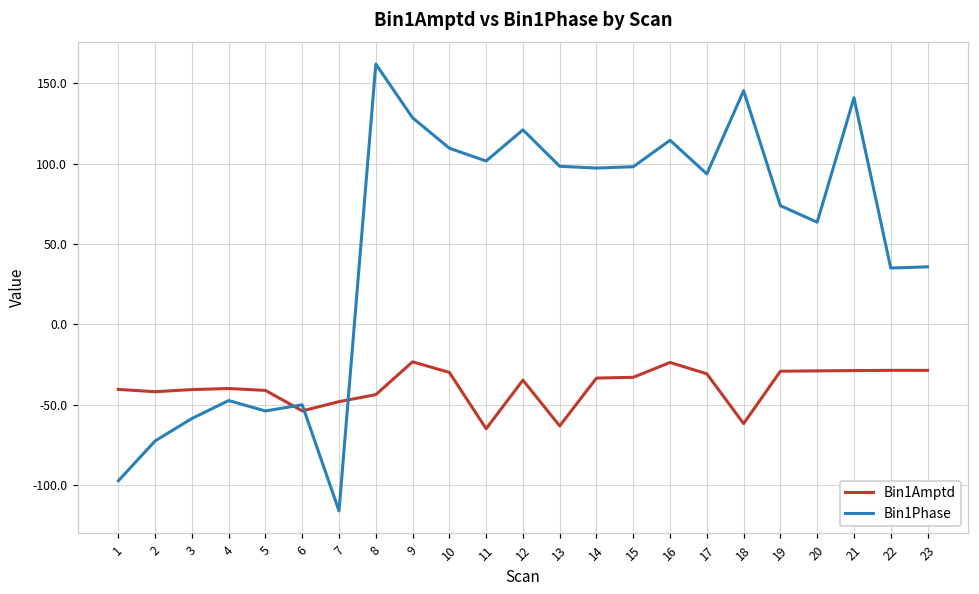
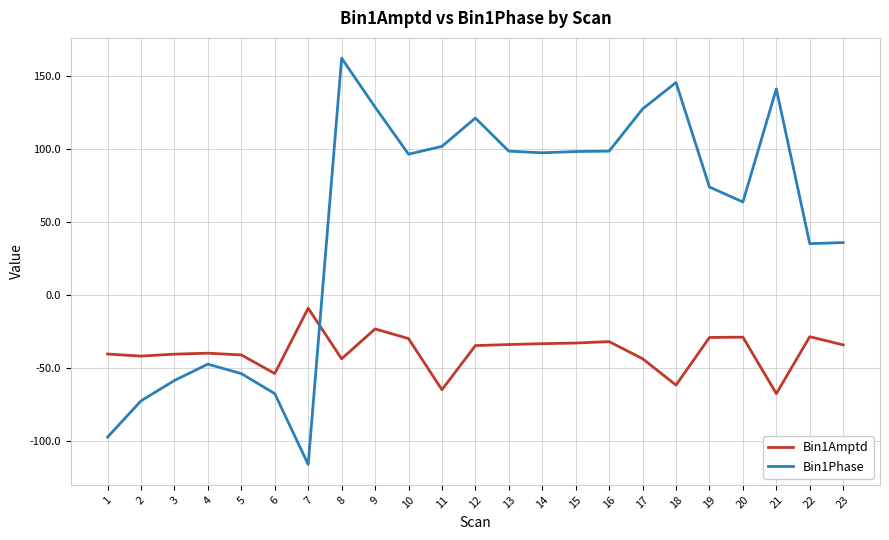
Bin1Phase, 6: -50 -> -67
Bin1Amptd, 7: -48 -> -9
Bin1Phase, 10: 110 -> 96
Bin1Amptd, 13: -63 -> -34
Bin1Amptd, 16: -24 -> -32
Bin1Phase, 16: 114 -> 98
Bin1Amptd, 17: -31 -> -44
Bin1Phase, 17: 94 -> 127
Bin1Amptd, 21: -29 -> -67
Bin1Amptd, 23: -29 -> -34
